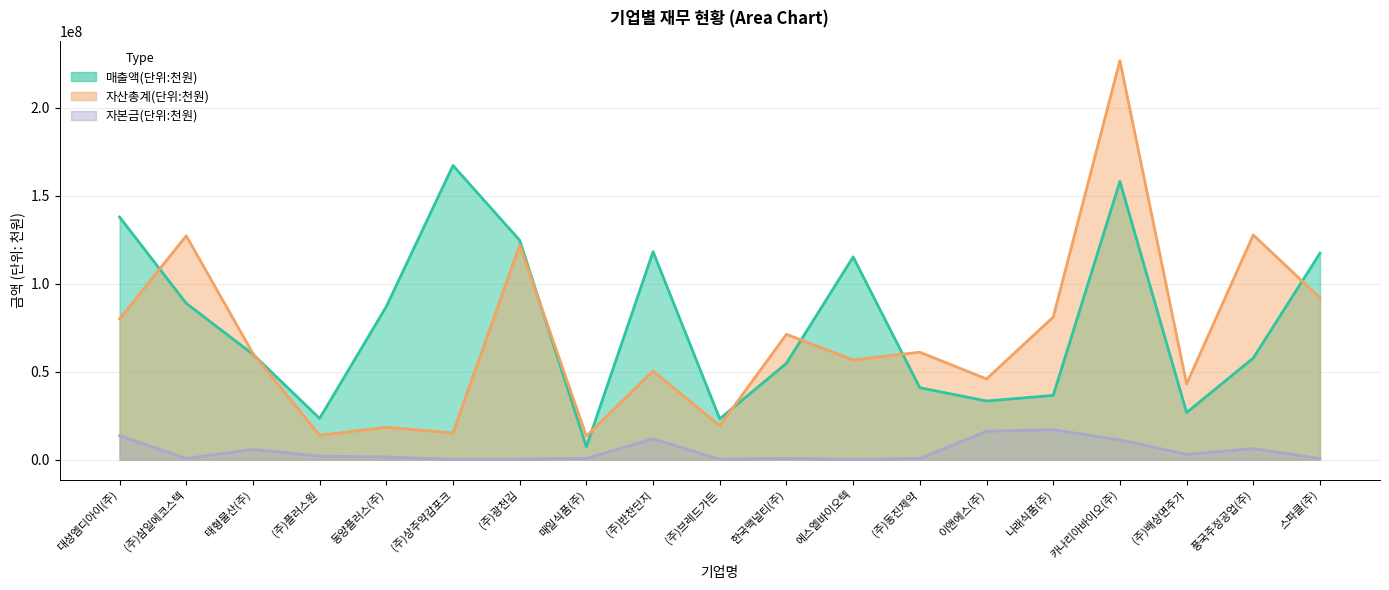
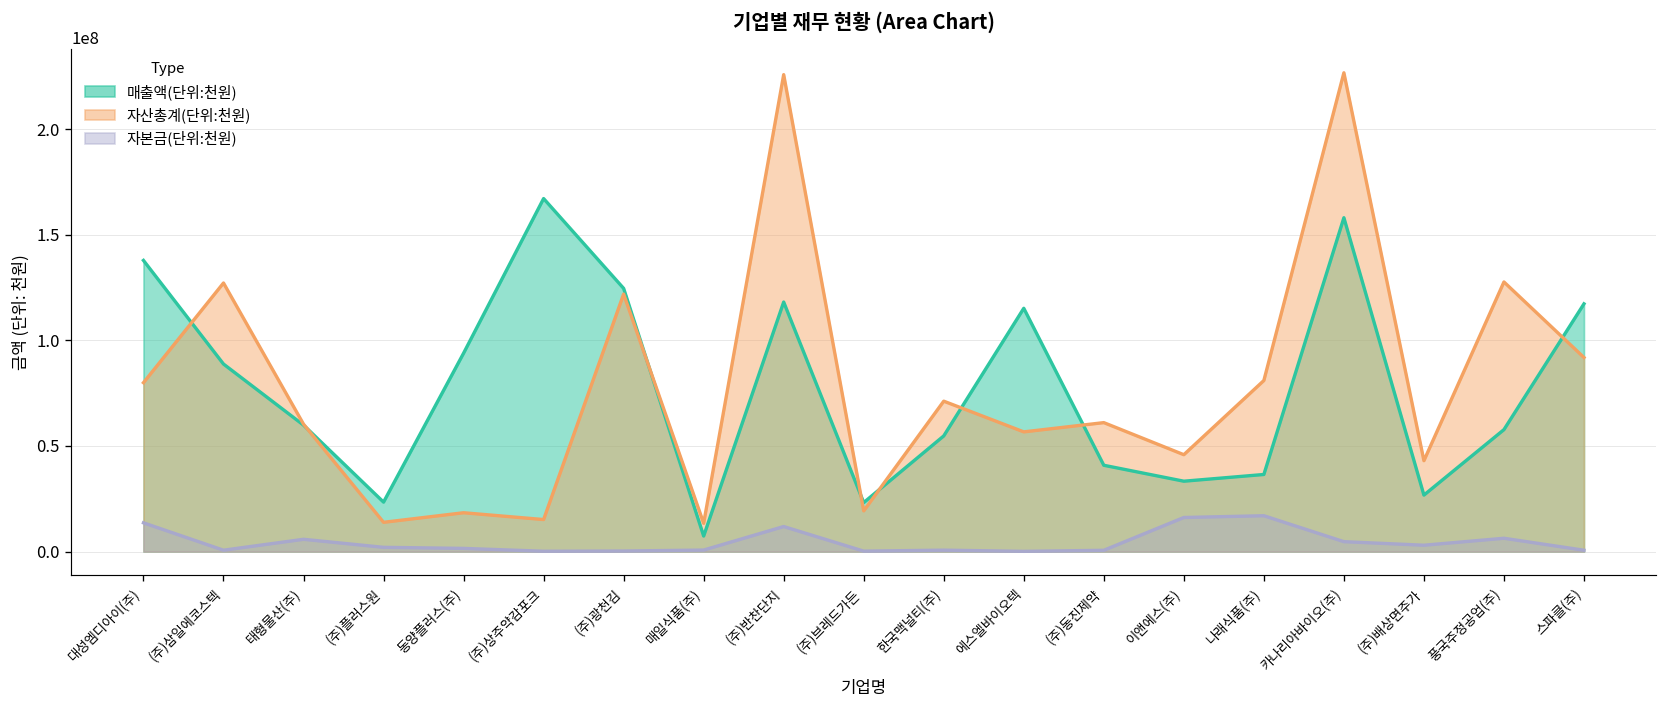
매출액(단위:천원), 동양플러스(주): 87000000 -> 94000000
자산총계(단위:천원), (주)반찬단지: 50000000 -> 226000000
자본금(단위:천원), 카나리아바이오(주): 11000000 -> 5000000
